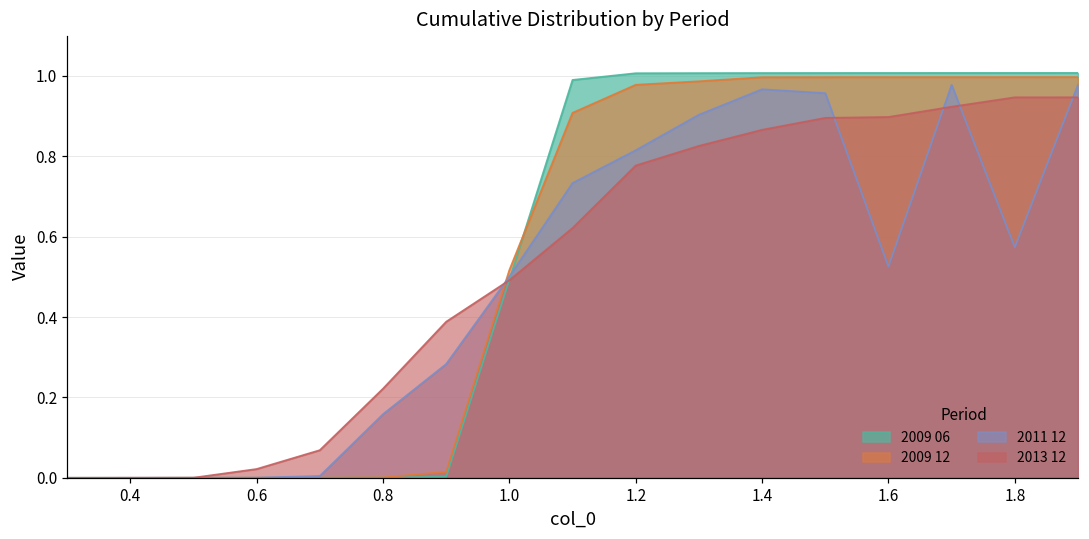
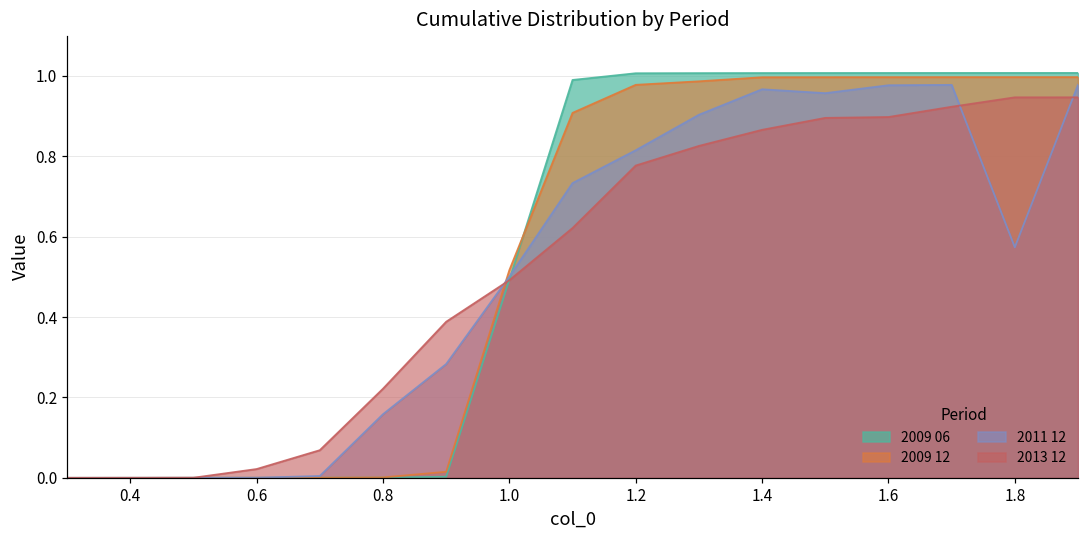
2011 12, 1.6: 0.53 -> 0.98
